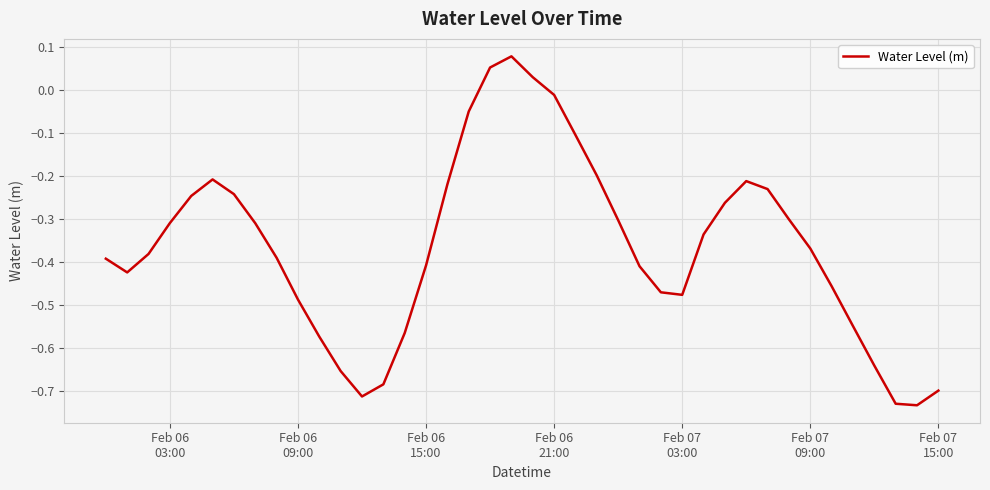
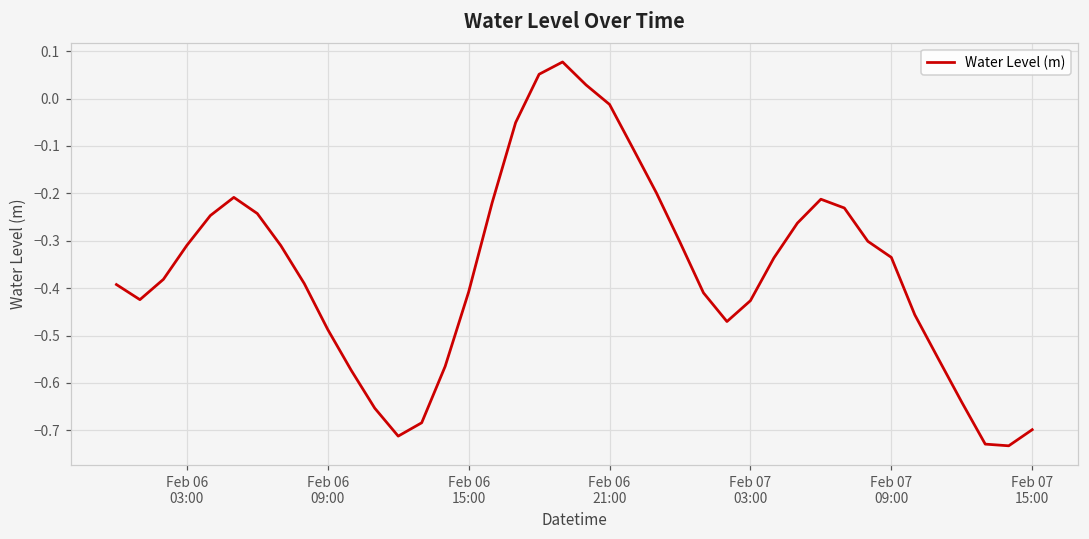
Feb 07 03:00: -0.48 -> -0.43
Feb 07 09:00: -0.37 -> -0.34
